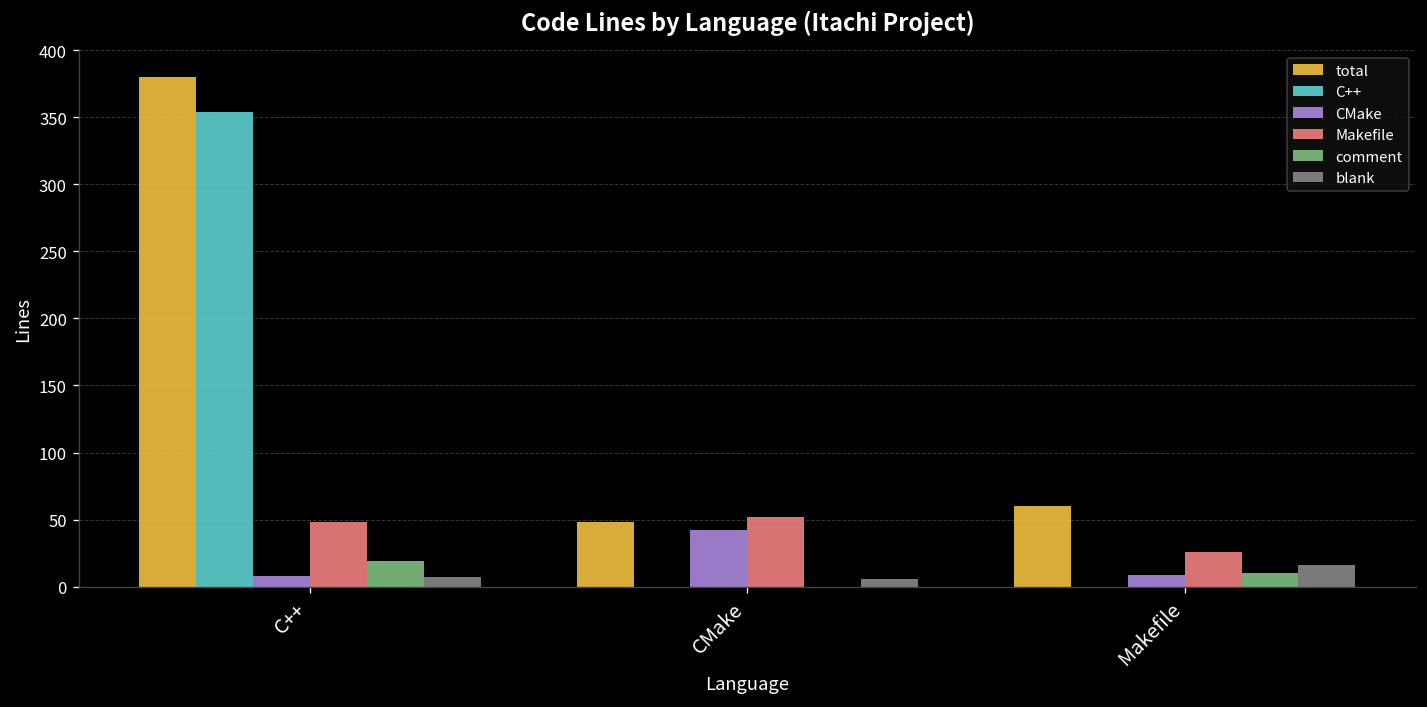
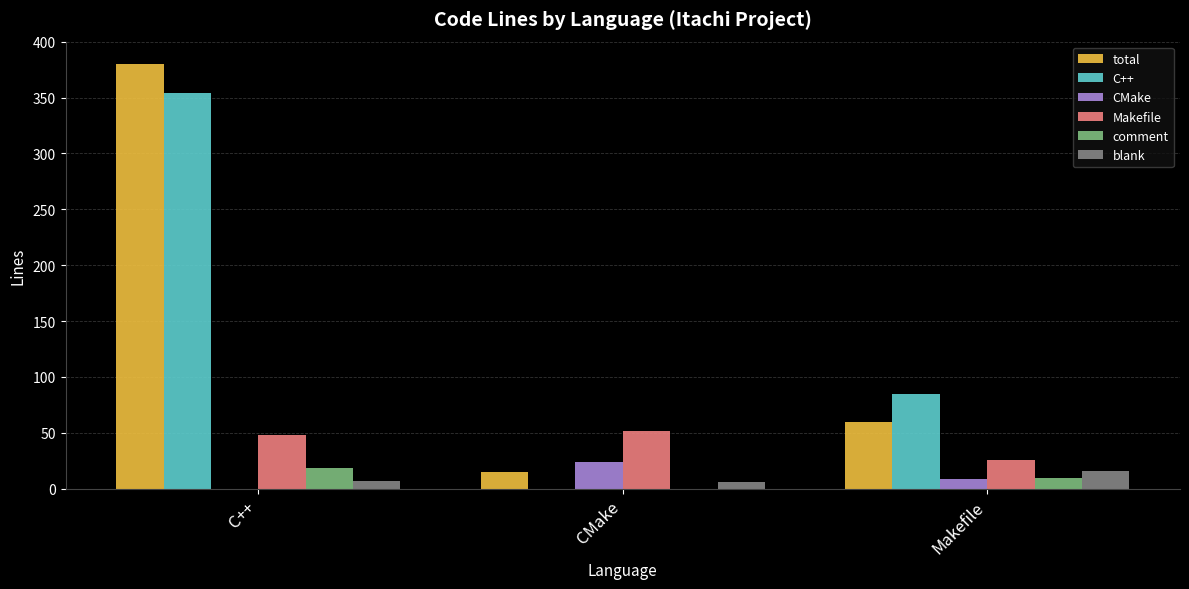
CMake, C++: 8 -> 0
total, CMake: 48 -> 15
CMake, CMake: 42 -> 24
C++, Makefile: 0 -> 85
